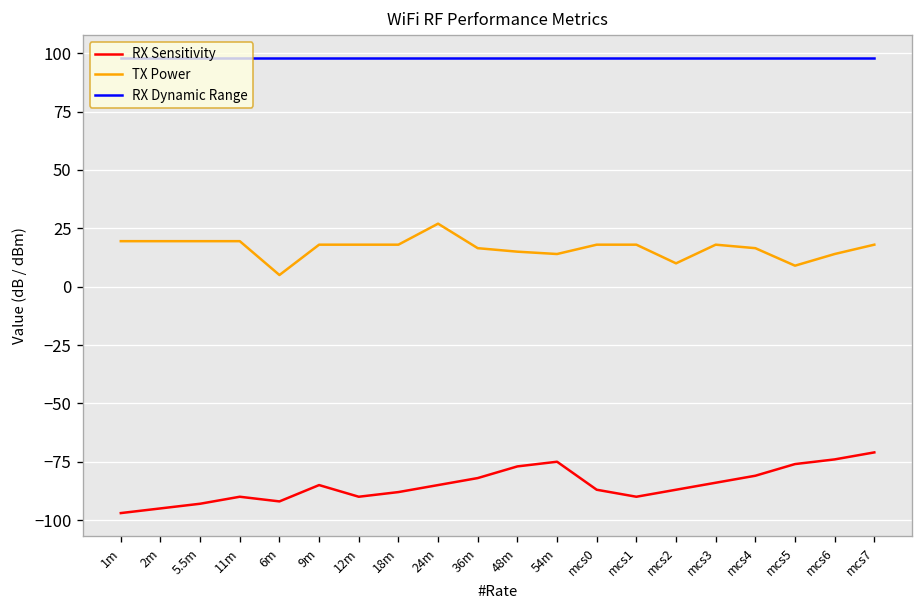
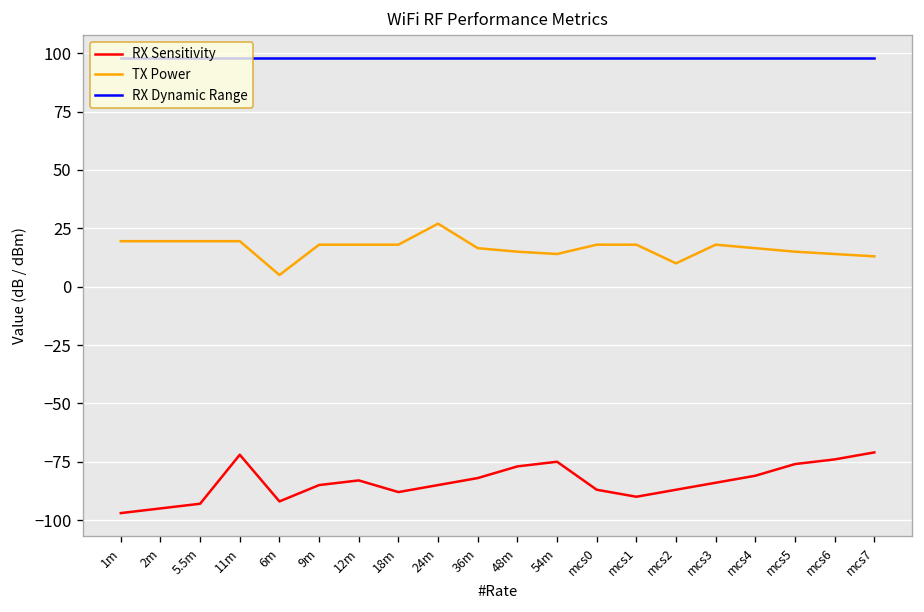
RX Sensitivity, 11m: -90 -> -72
RX Sensitivity, 12m: -90 -> -83
TX Power, mcs5: 9 -> 15
TX Power, mcs7: 18 -> 13
